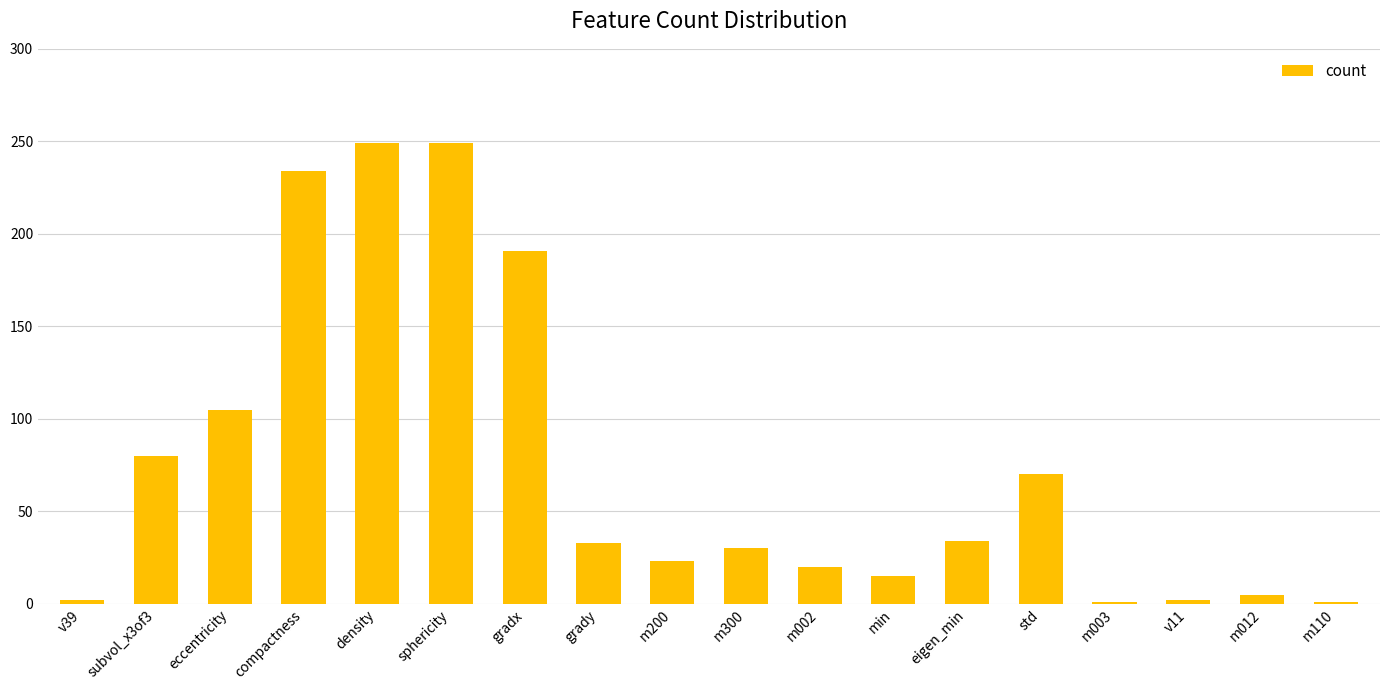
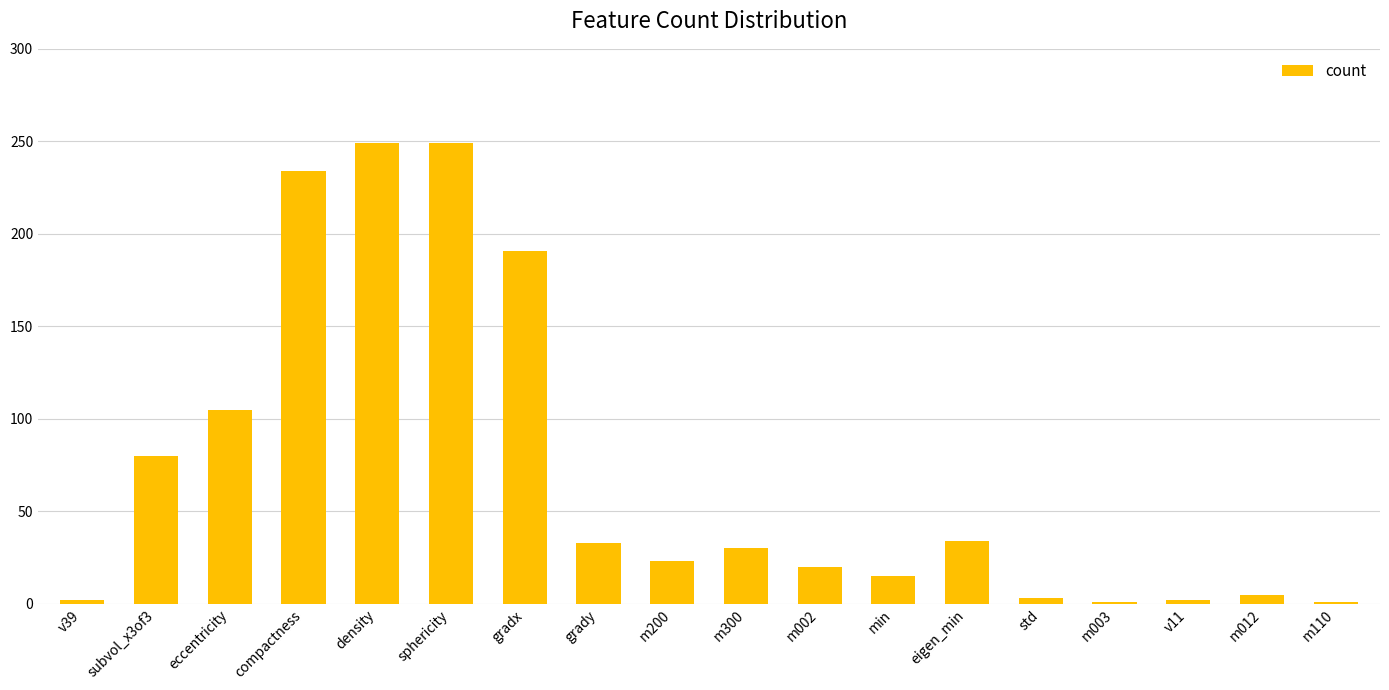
std: 70 -> 3
